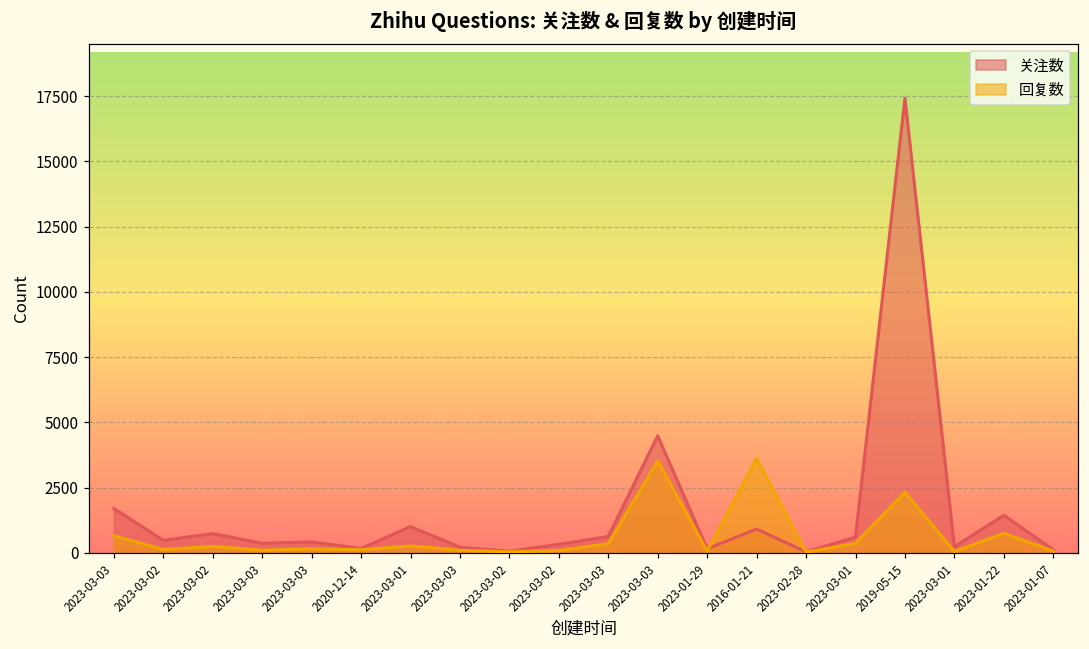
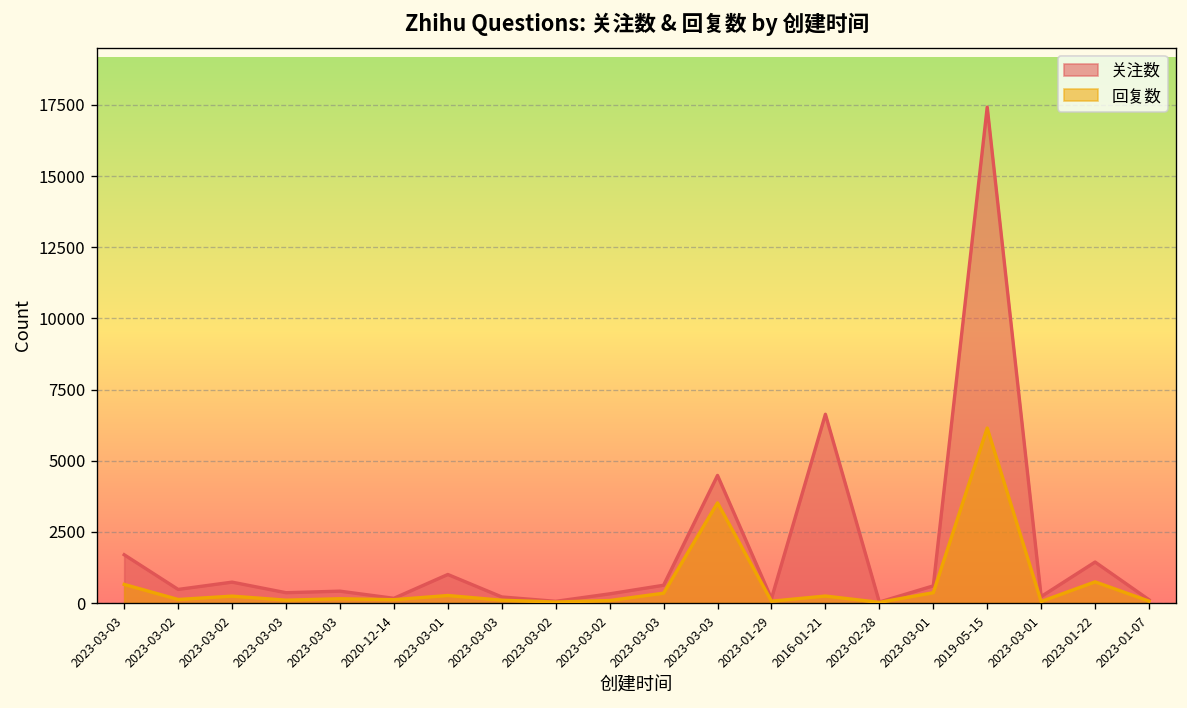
关注数, 2016-01-21: 900 -> 6600
回复数, 2016-01-21: 3600 -> 200
回复数, 2019-05-15: 2300 -> 6100
